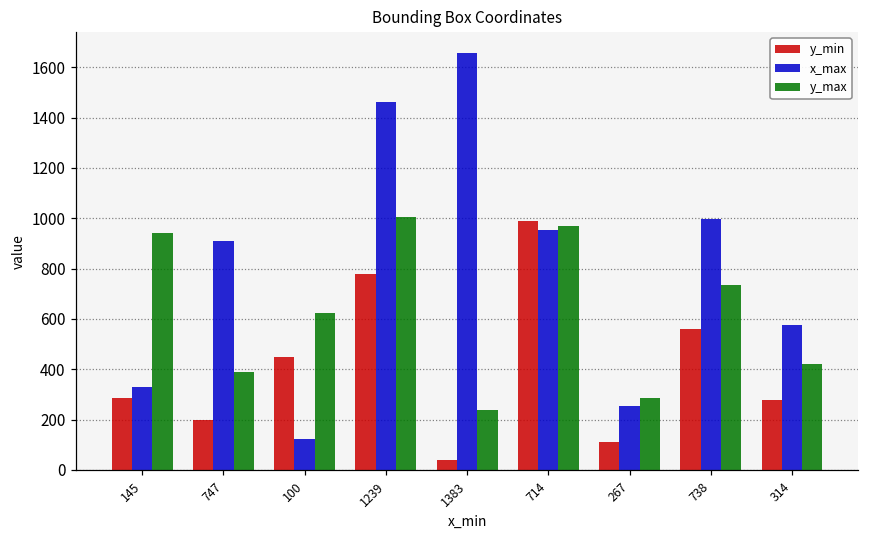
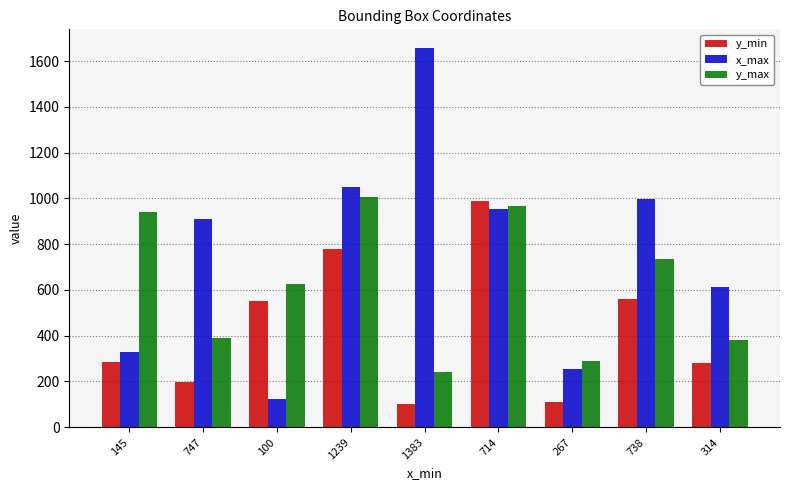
y_min, 100: 450 -> 550
x_max, 1239: 1460 -> 1050
y_min, 1383: 40 -> 100
x_max, 314: 570 -> 610
y_max, 314: 420 -> 380
